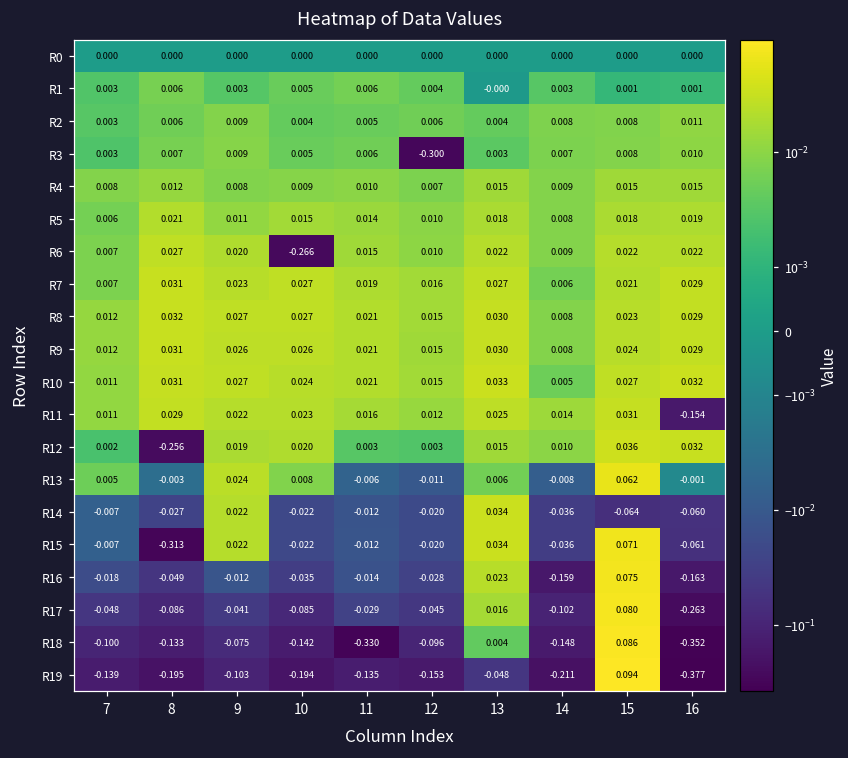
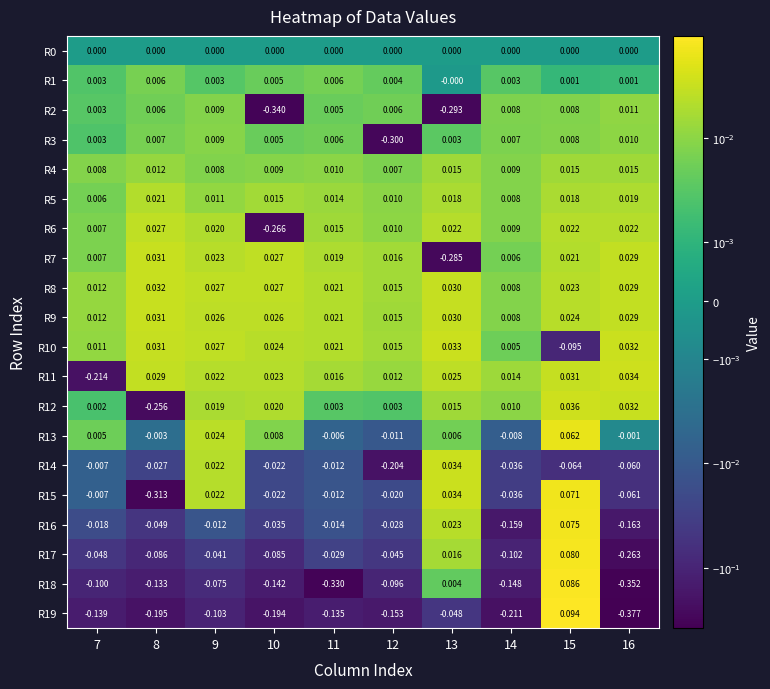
R2, 10: 0.004 -> -0.340
R2, 13: 0.004 -> -0.293
R7, 13: 0.027 -> -0.285
R10, 15: 0.027 -> -0.095
R11, 7: 0.011 -> -0.214
R11, 16: -0.154 -> 0.034
R14, 12: -0.020 -> -0.204
